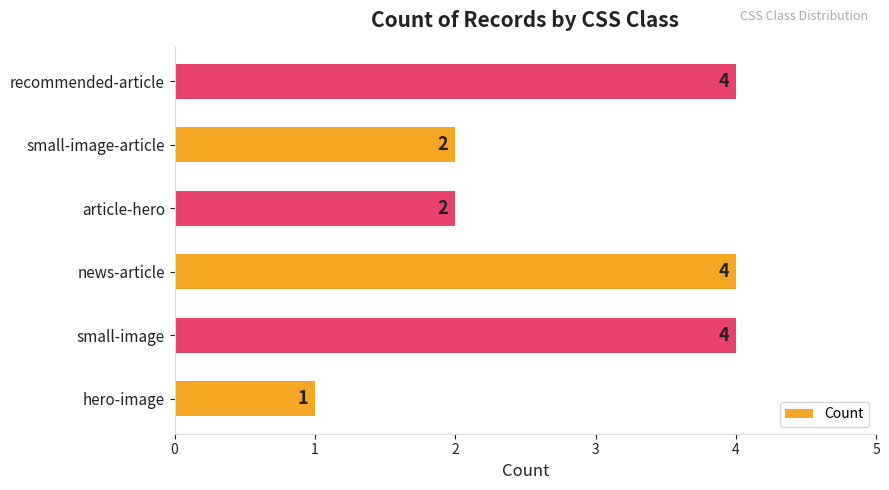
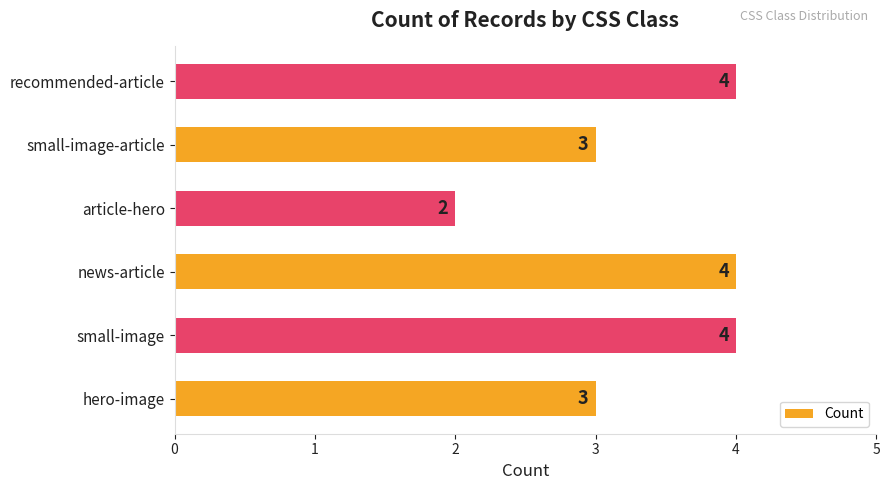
small-image-article: 2 -> 3
hero-image: 1 -> 3
